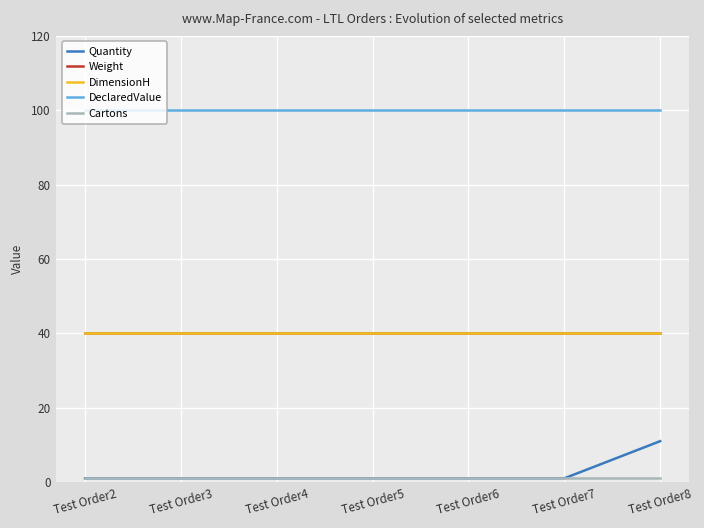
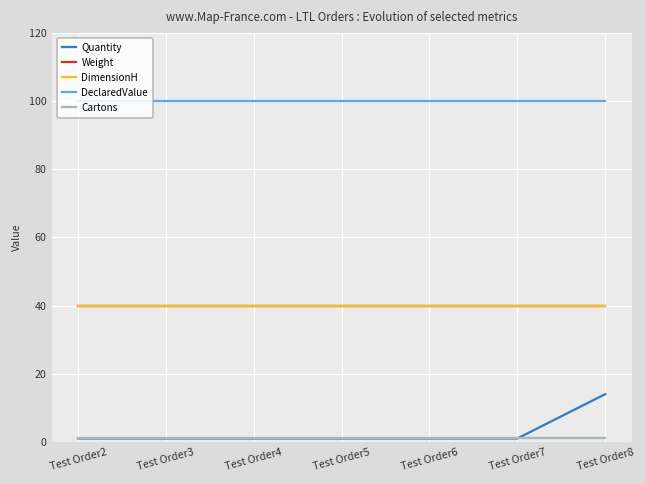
Quantity, Test Order8: 11 -> 14
